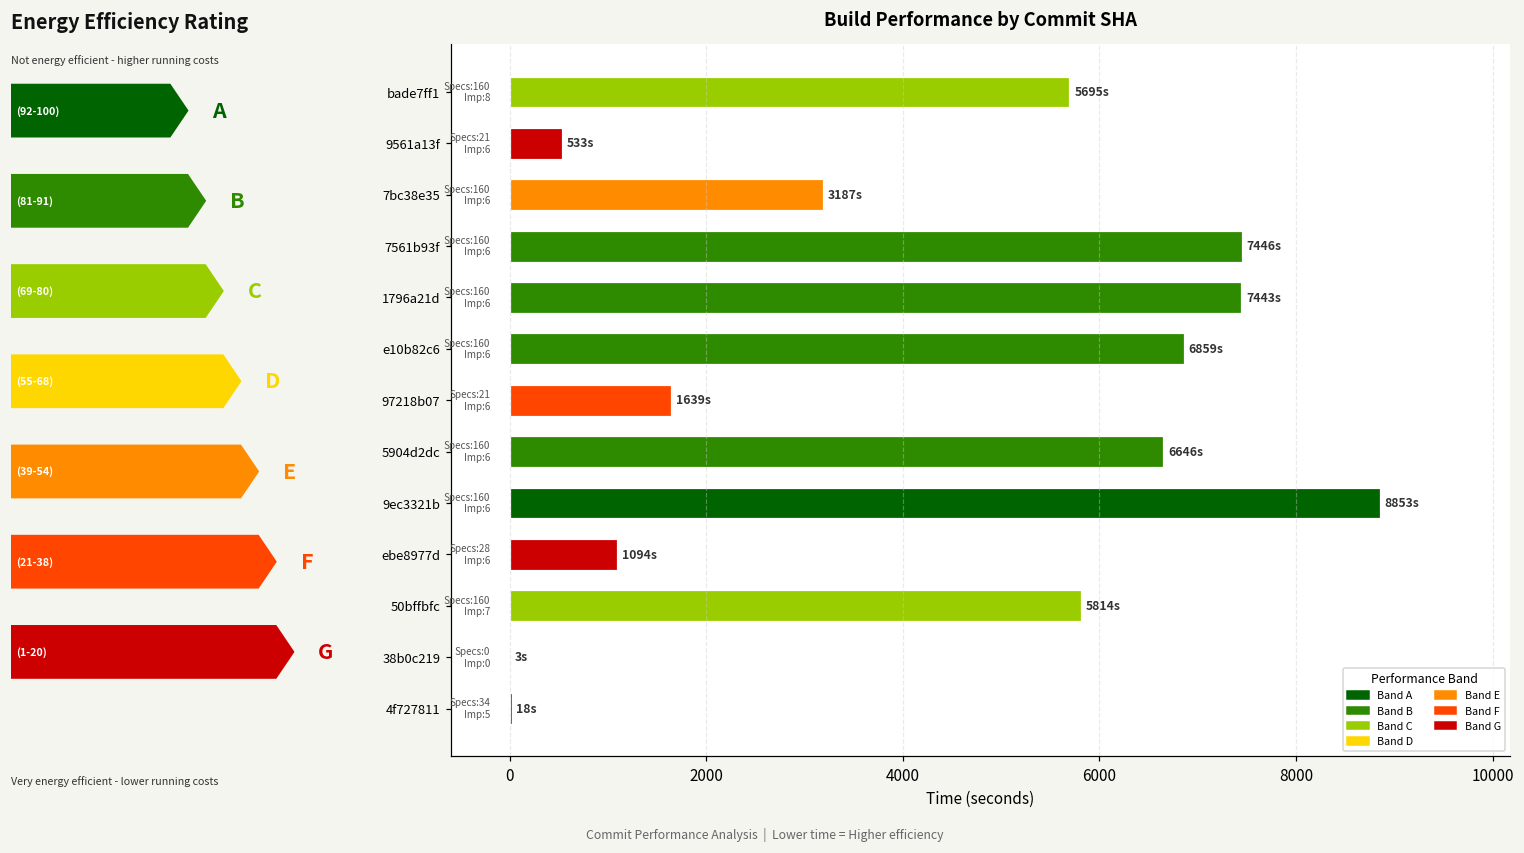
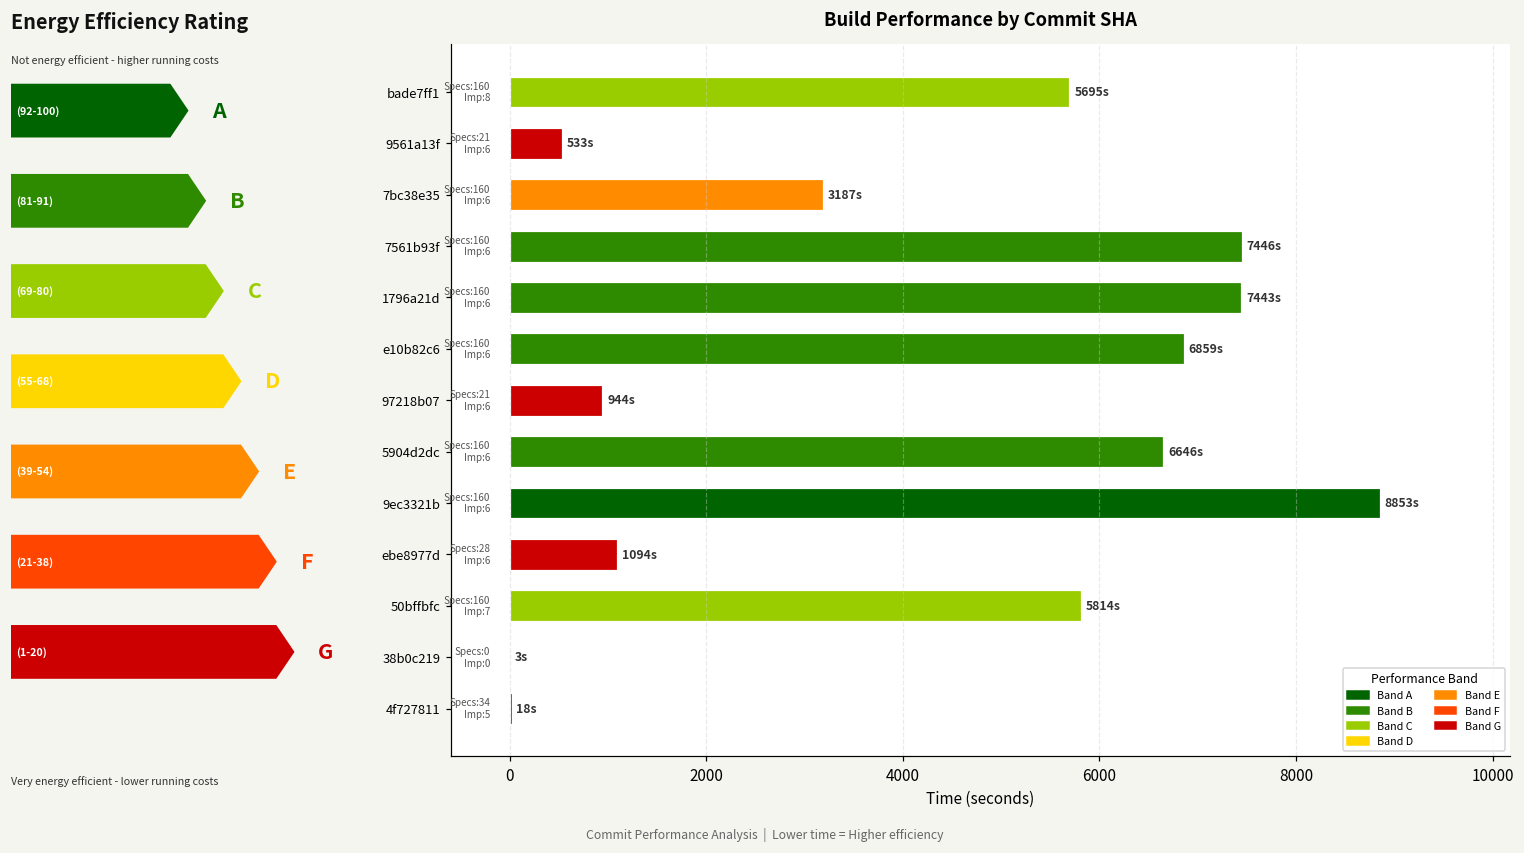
97218b07: 1639s -> 944s
